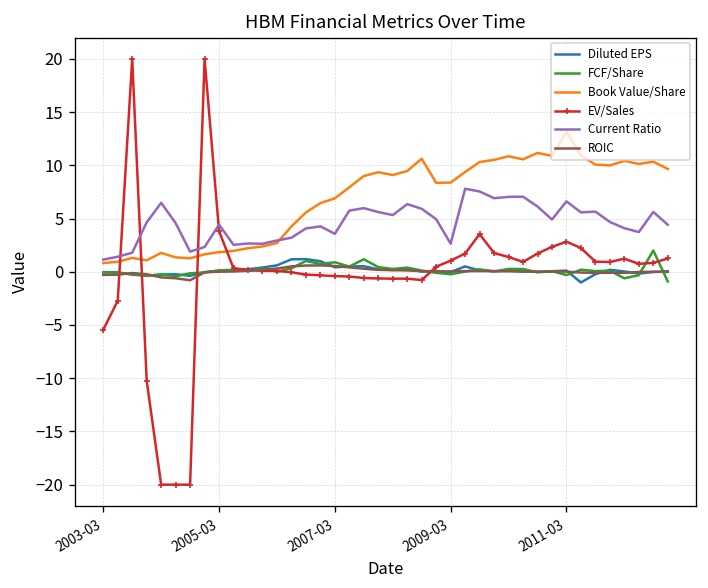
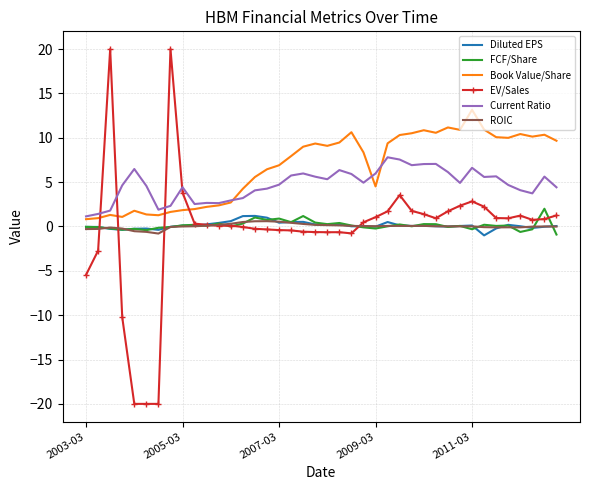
Current Ratio, 2007-03: 4 -> 5
Book Value/Share, 2009-03: 8 -> 5
Current Ratio, 2009-03: 3 -> 6
